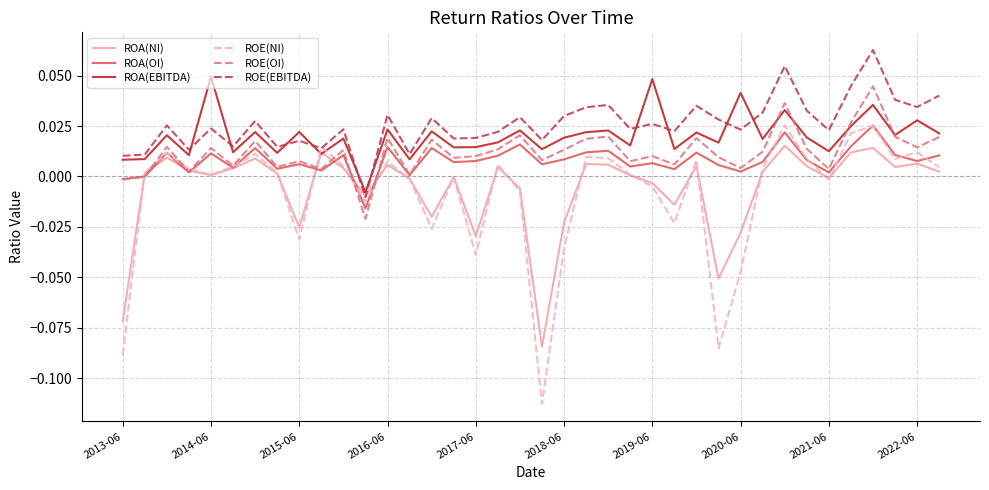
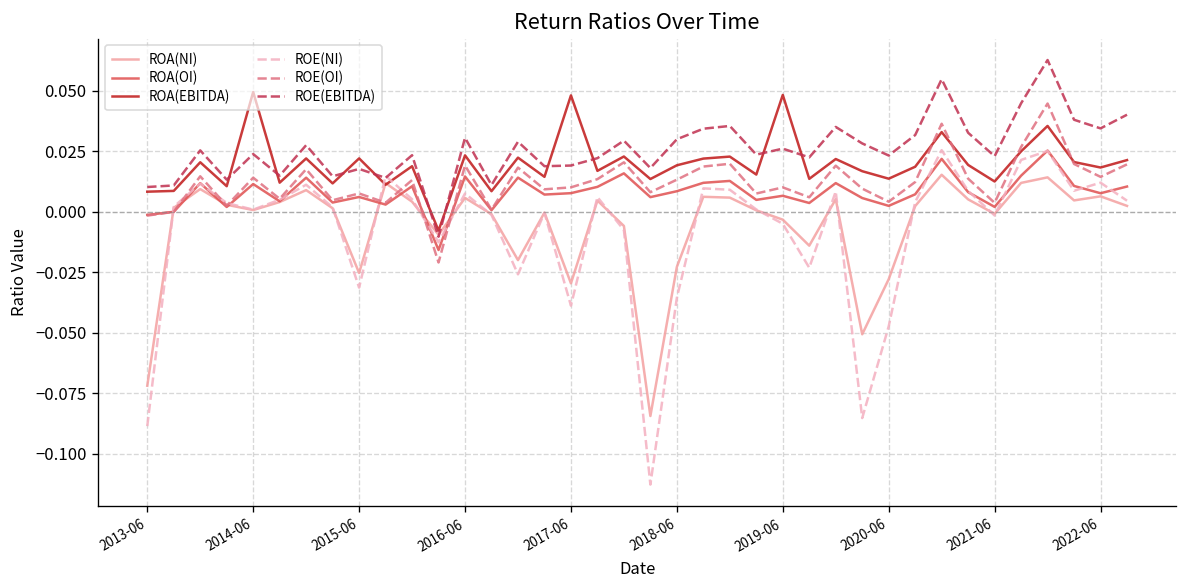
ROA(EBITDA), 2017-06: 0.015 -> 0.048
ROA(EBITDA), 2020-06: 0.041 -> 0.014
ROA(EBITDA), 2022-06: 0.028 -> 0.018
